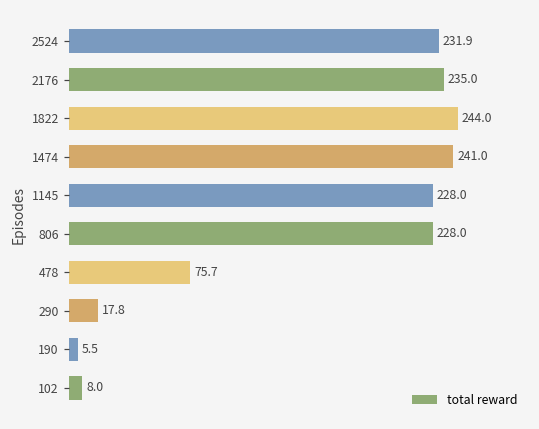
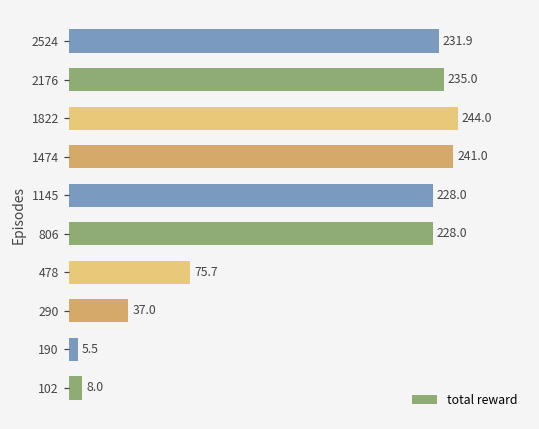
290: 17.8 -> 37.0
